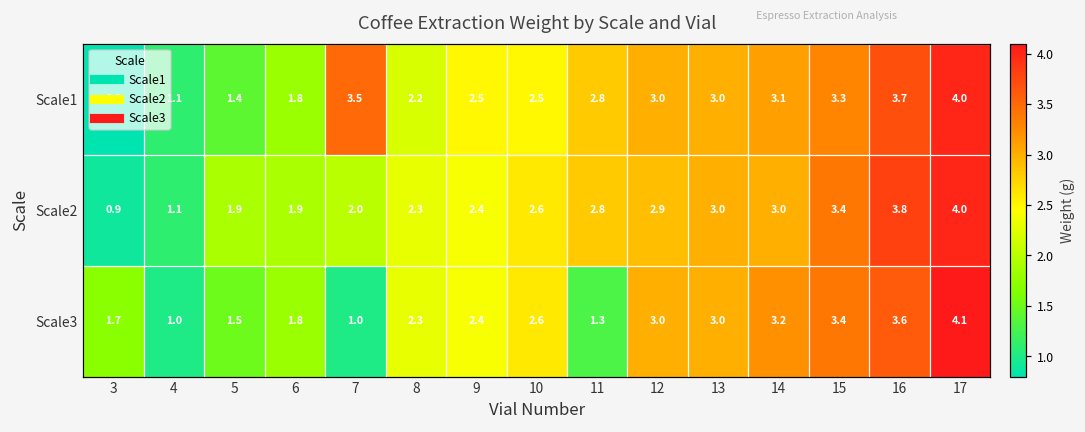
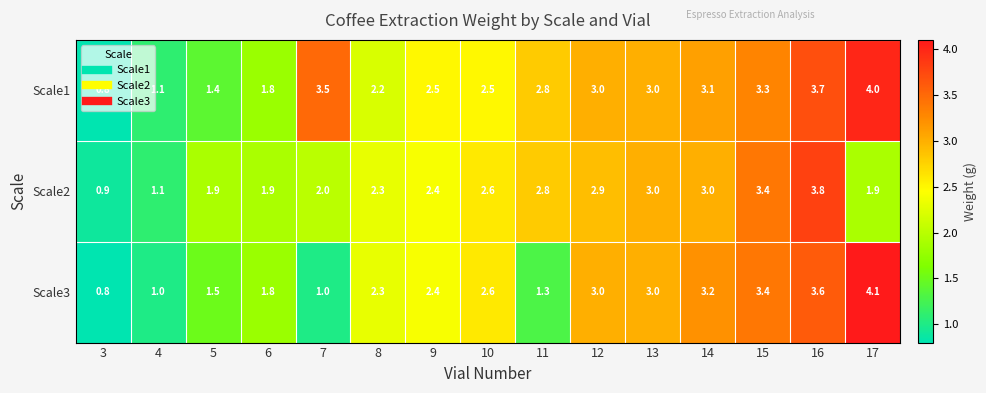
Scale2, 17: 4.0 -> 1.9
Scale3, 3: 1.7 -> 0.8
